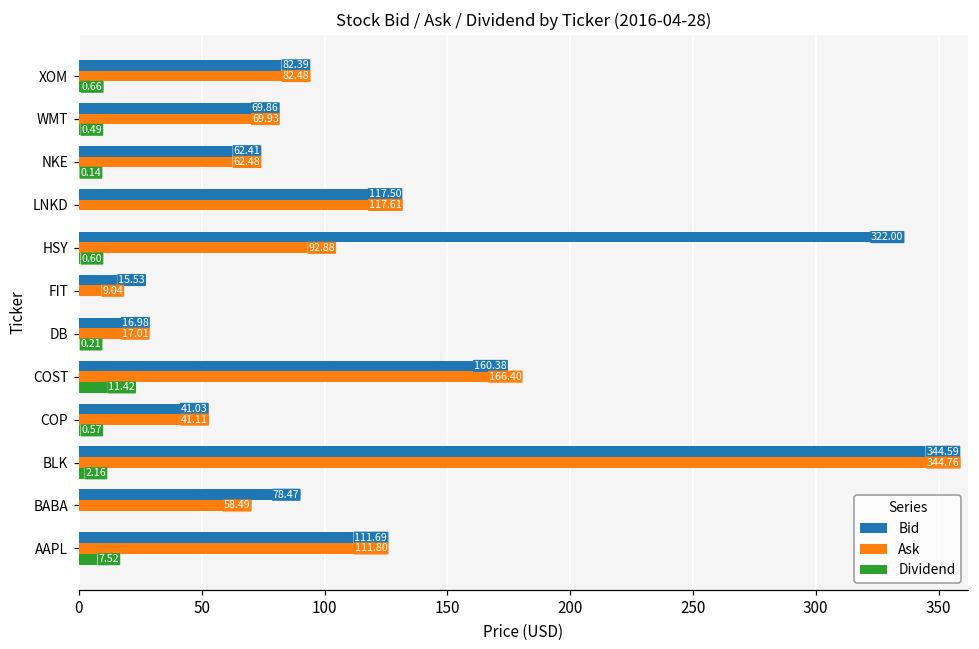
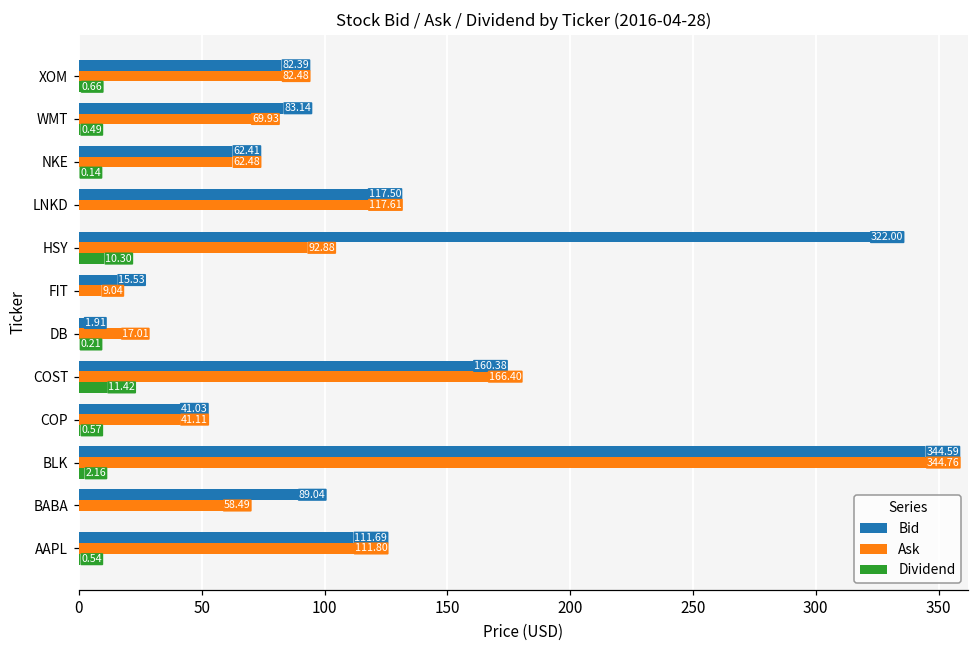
Bid, WMT: 69.86 -> 83.14
Dividend, HSY: 0.60 -> 10.30
Bid, DB: 16.98 -> 1.91
Bid, BABA: 78.47 -> 89.04
Dividend, AAPL: 7.52 -> 0.54
